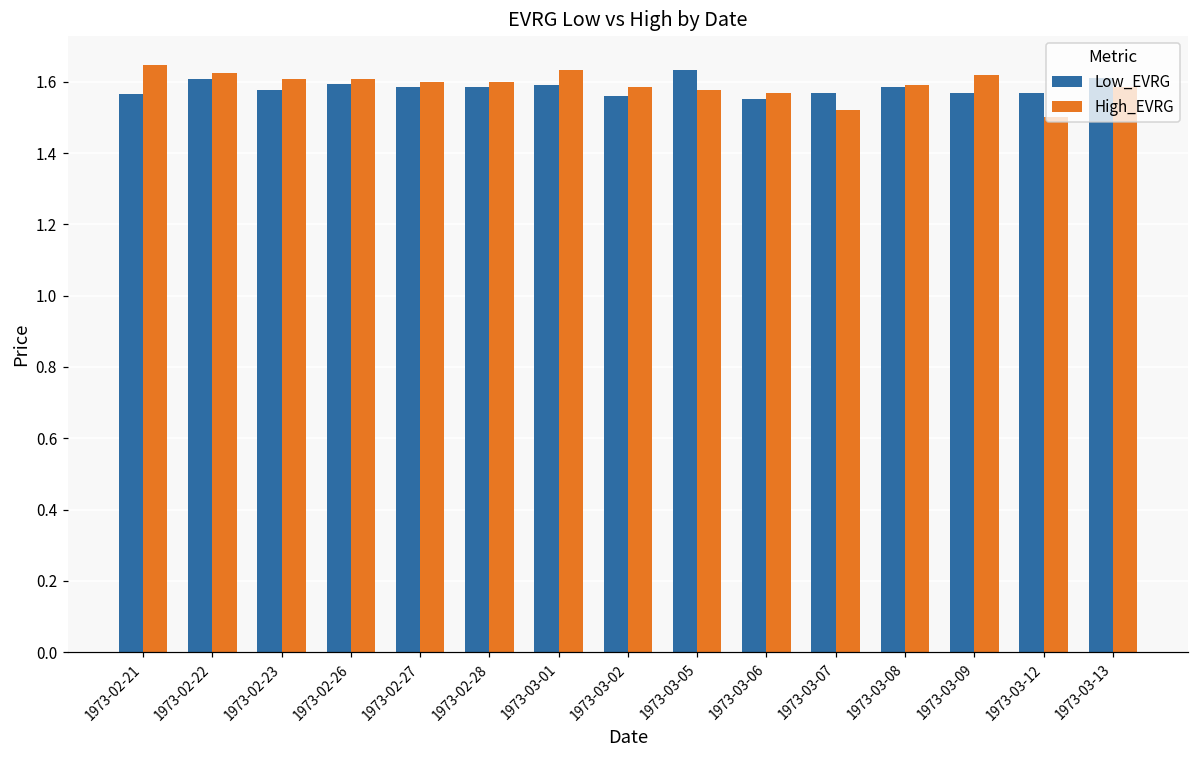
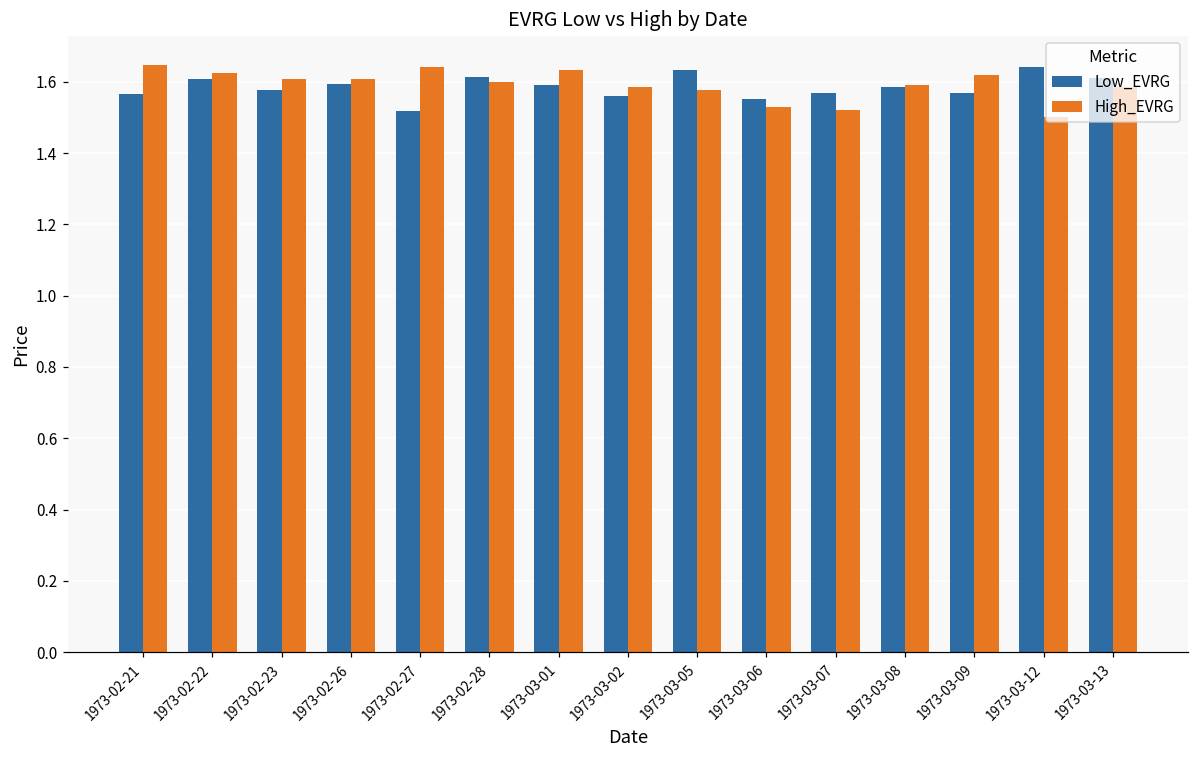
Low_EVRG, 1973-02-27: 1.58 -> 1.52
High_EVRG, 1973-02-27: 1.60 -> 1.64
Low_EVRG, 1973-02-28: 1.58 -> 1.61
High_EVRG, 1973-03-06: 1.57 -> 1.53
Low_EVRG, 1973-03-12: 1.57 -> 1.64
